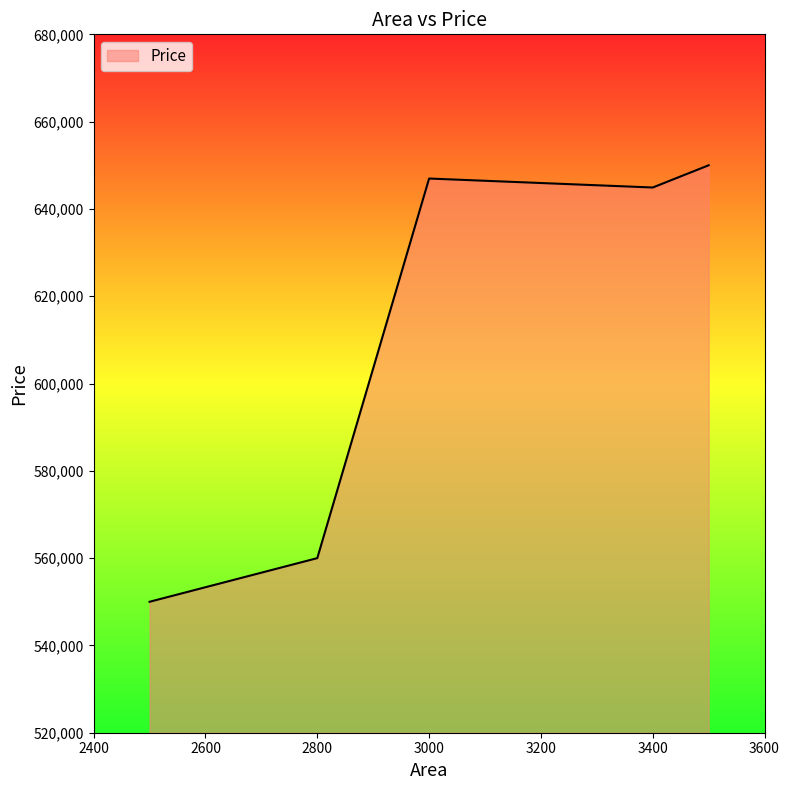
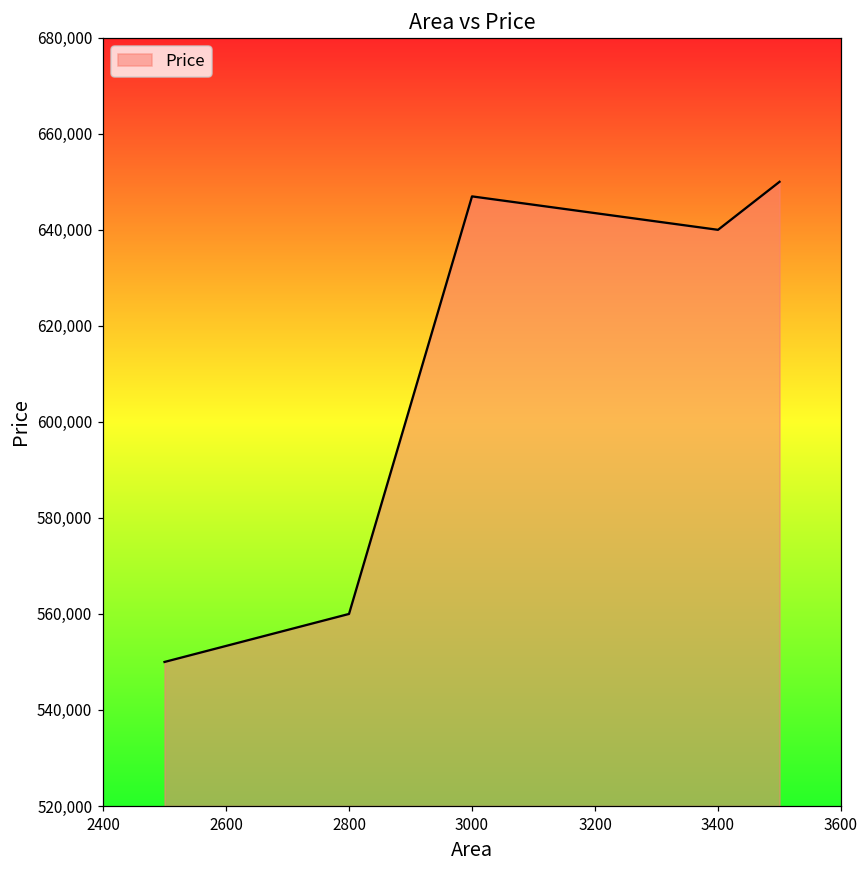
3400: 645,000 -> 640,000
